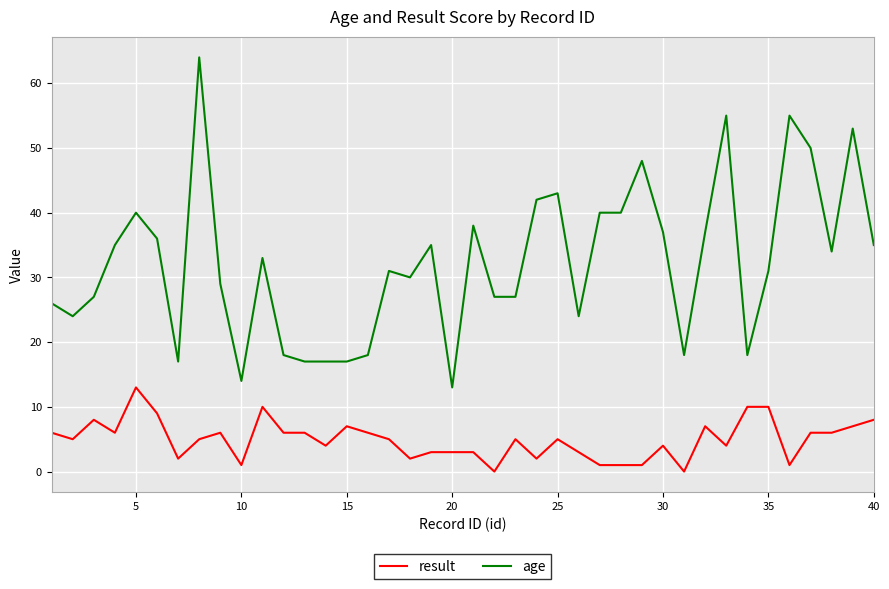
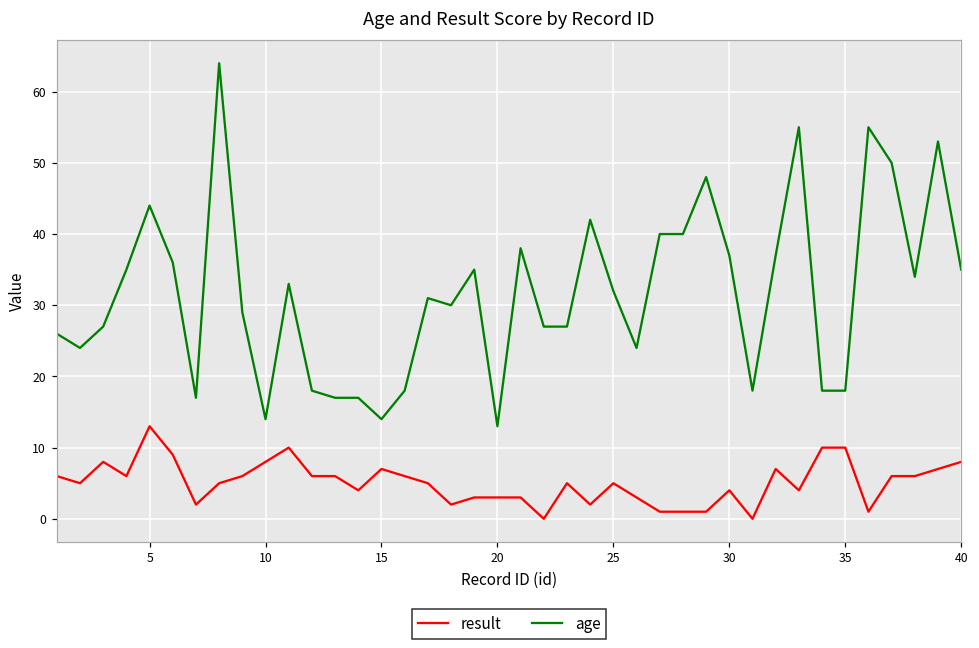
age, 5: 40 -> 44
result, 10: 1 -> 8
age, 15: 17 -> 14
age, 25: 43 -> 32
age, 35: 31 -> 18
